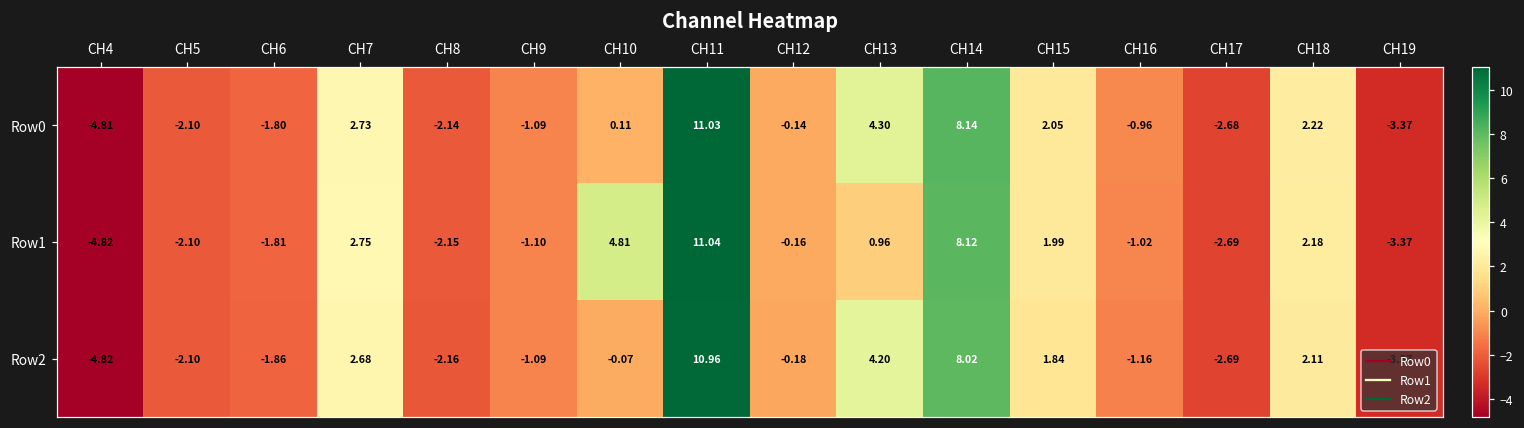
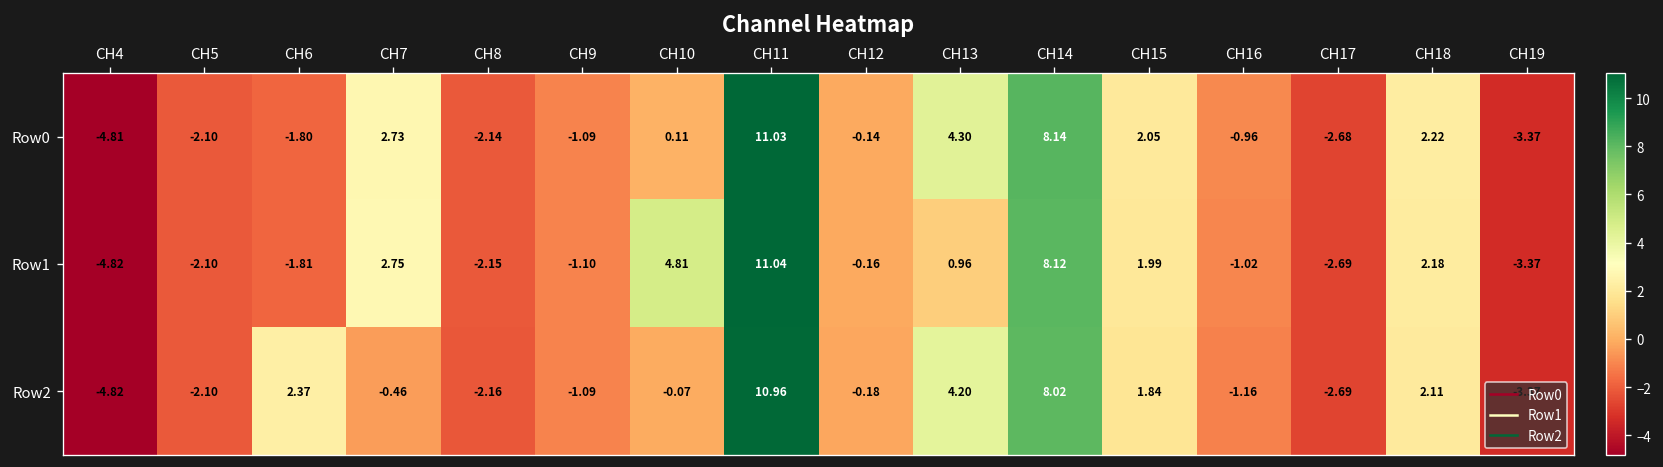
Row2, CH6: -1.86 -> 2.37
Row2, CH7: 2.68 -> -0.46
